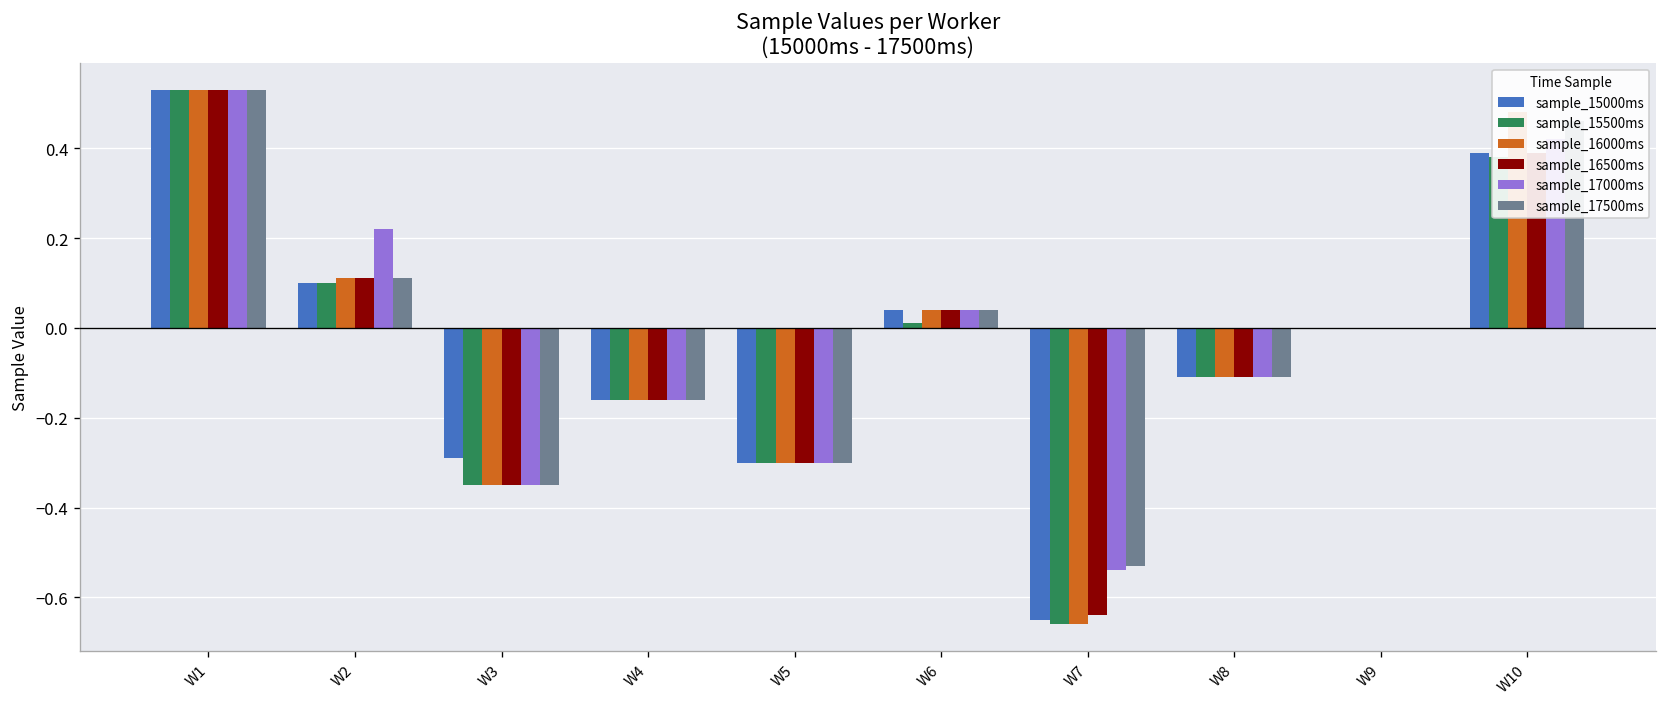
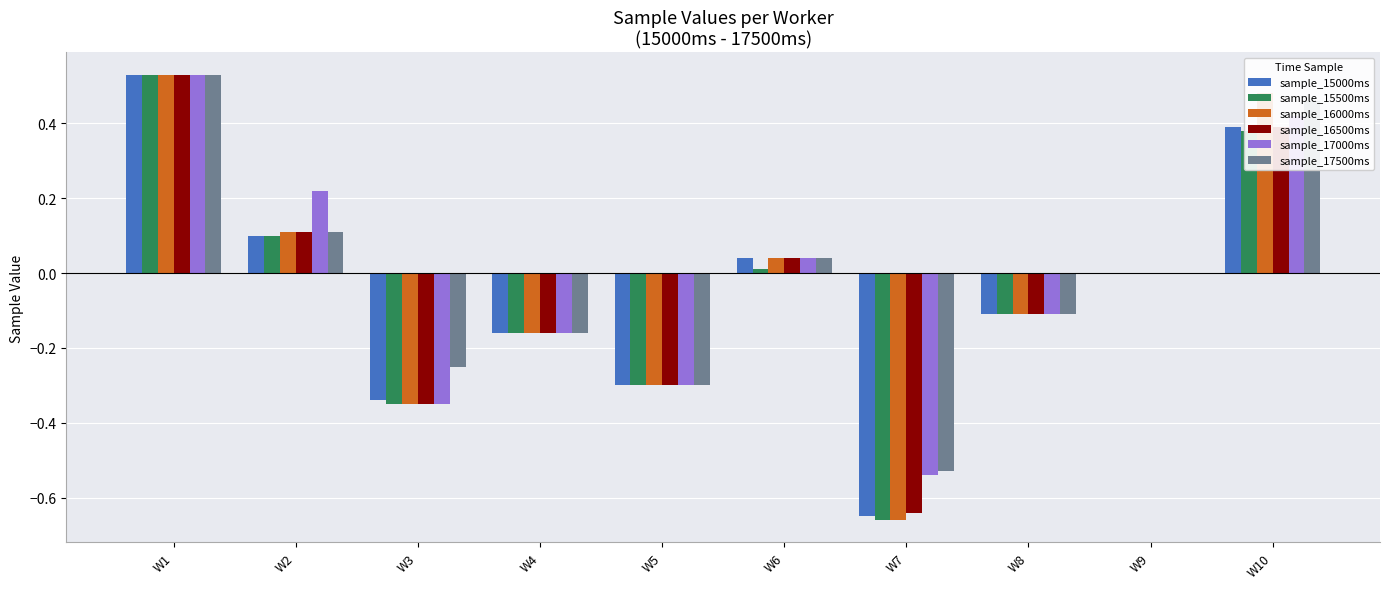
sample_15000ms, W3: -0.29 -> -0.34
sample_17500ms, W3: -0.35 -> -0.25
